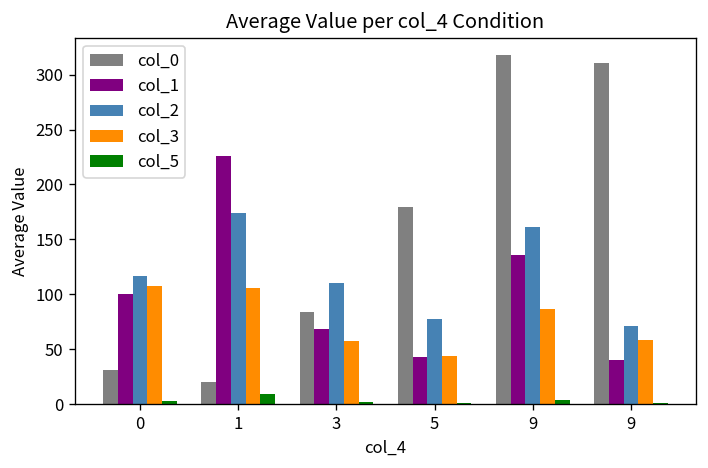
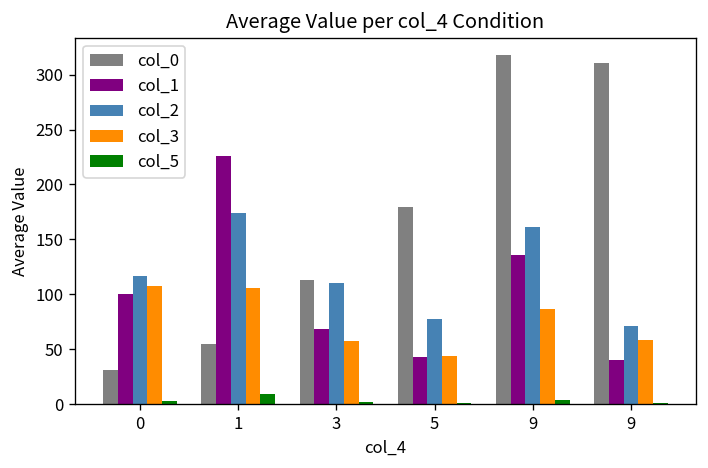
col_0, 1: 20 -> 50
col_0, 3: 80 -> 110
